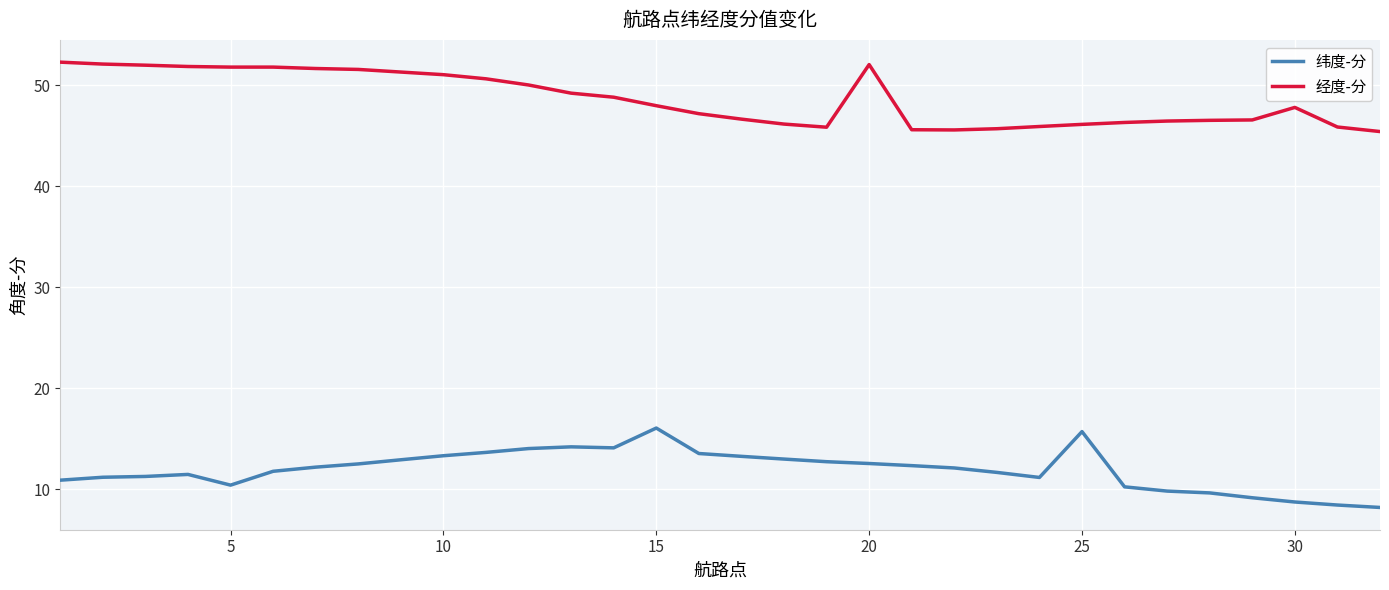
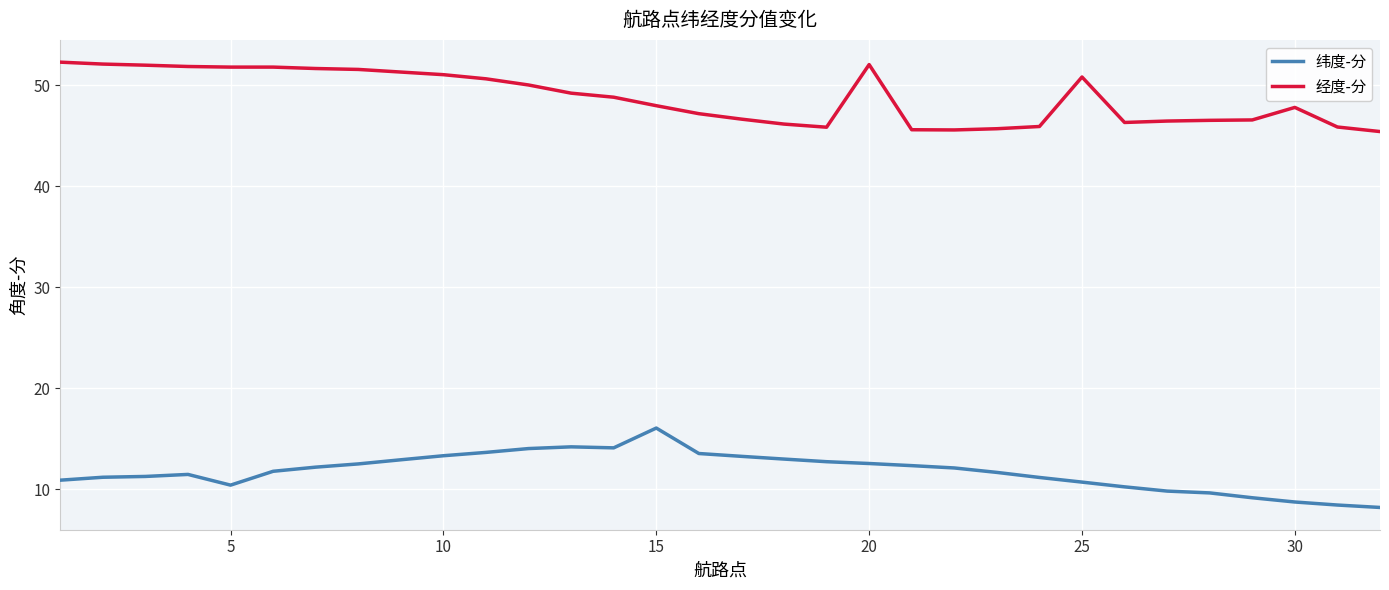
纬度-分, 25: 15.7 -> 10.7
经度-分, 25: 46.1 -> 50.8
